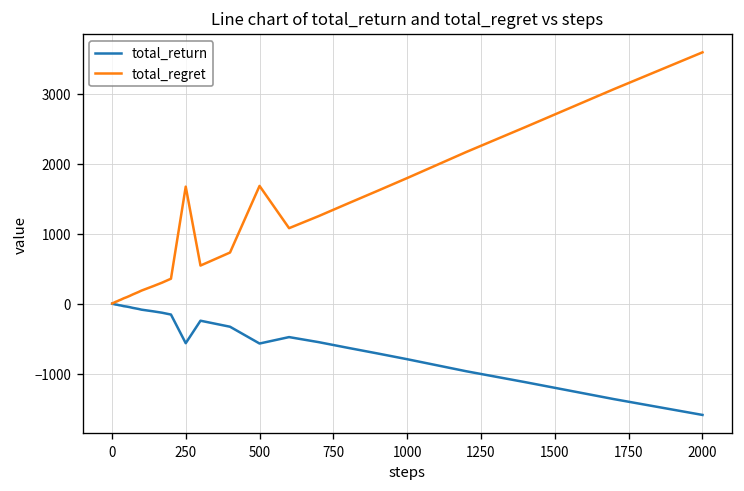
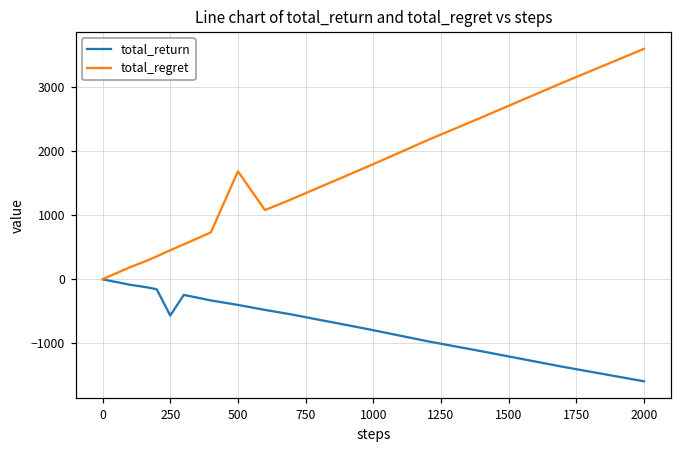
total_regret, 250: 1700 -> 500
total_return, 500: -600 -> -400
